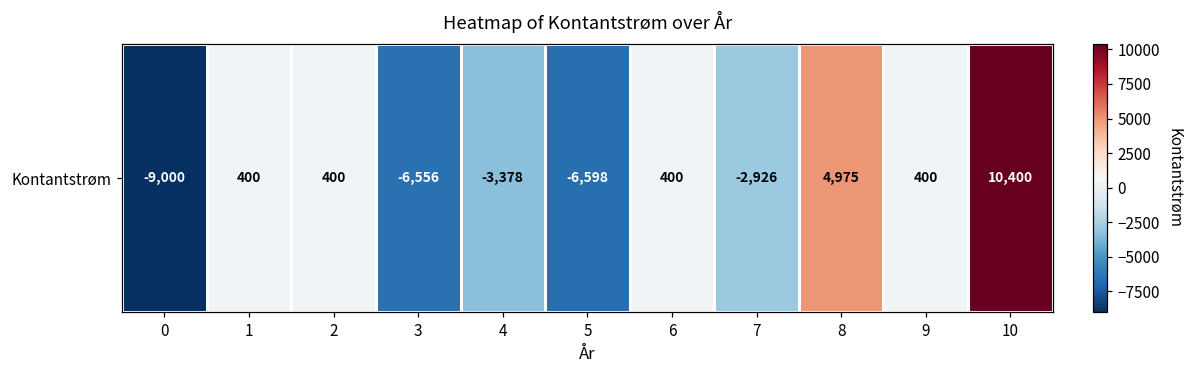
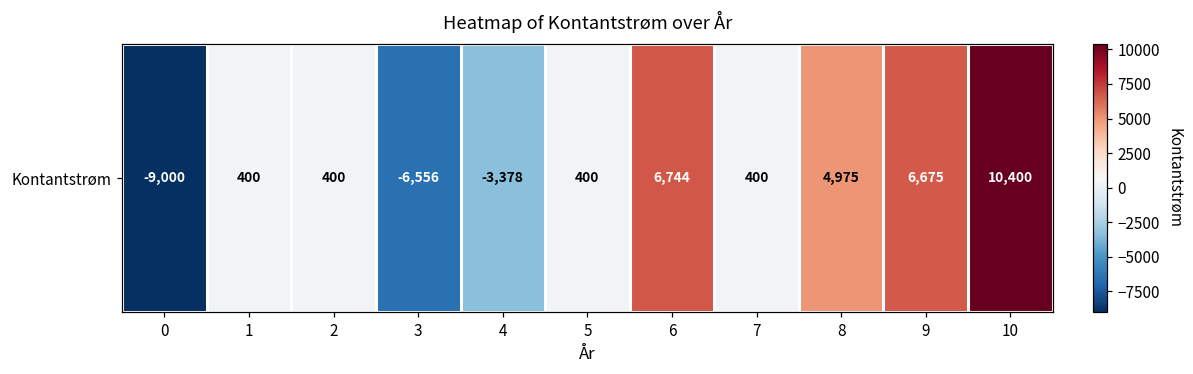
Kontantstrøm, 5: -6,598 -> 400
Kontantstrøm, 6: 400 -> 6,744
Kontantstrøm, 7: -2,926 -> 400
Kontantstrøm, 9: 400 -> 6,675
